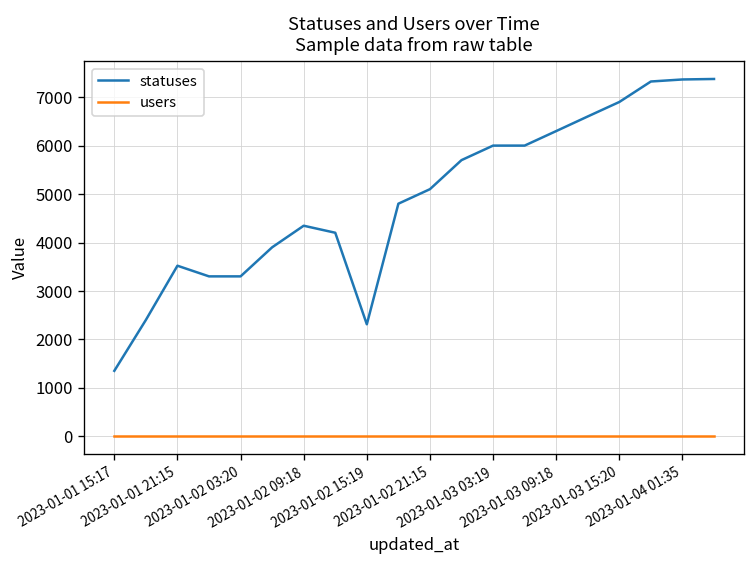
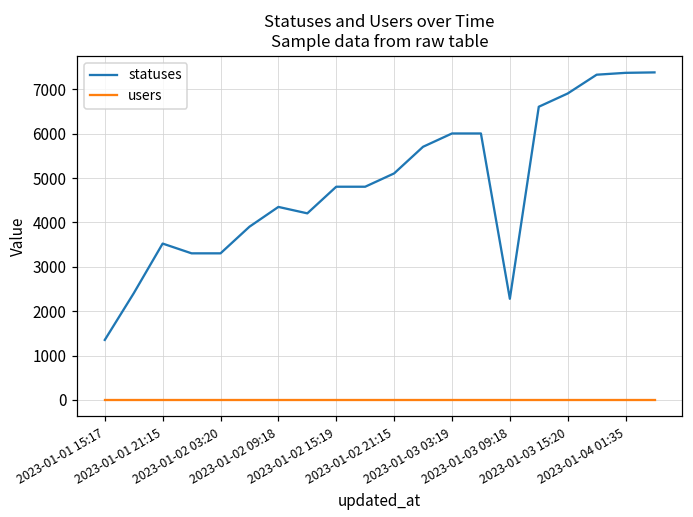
statuses, 2023-01-02 15:19: 2300 -> 4800
statuses, 2023-01-03 09:18: 6300 -> 2300
